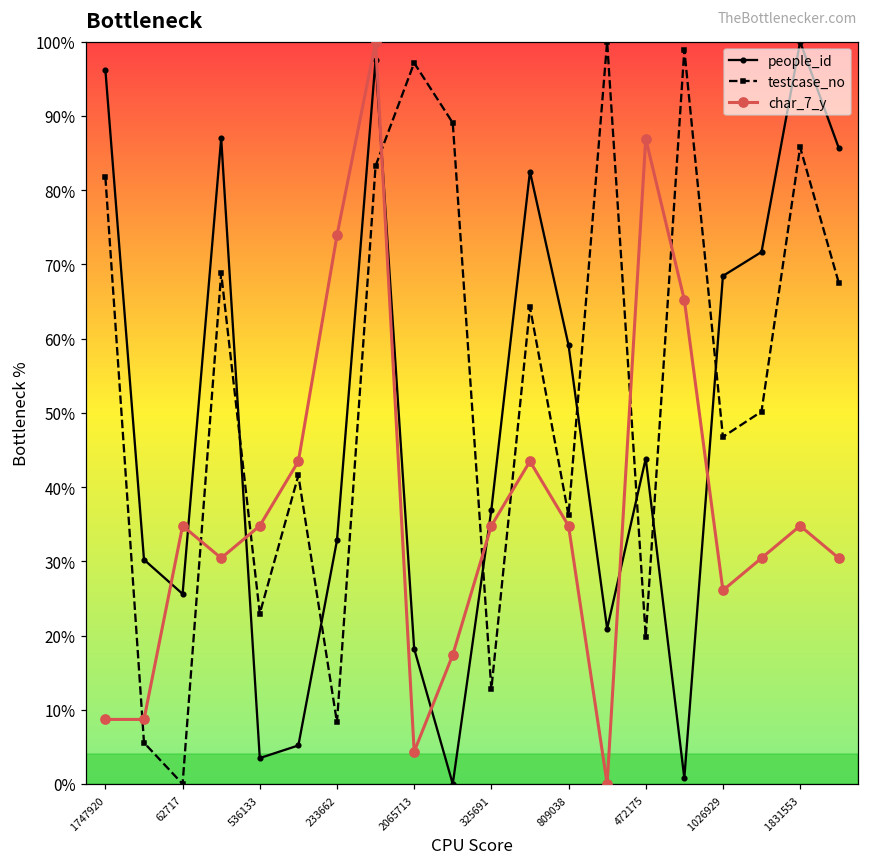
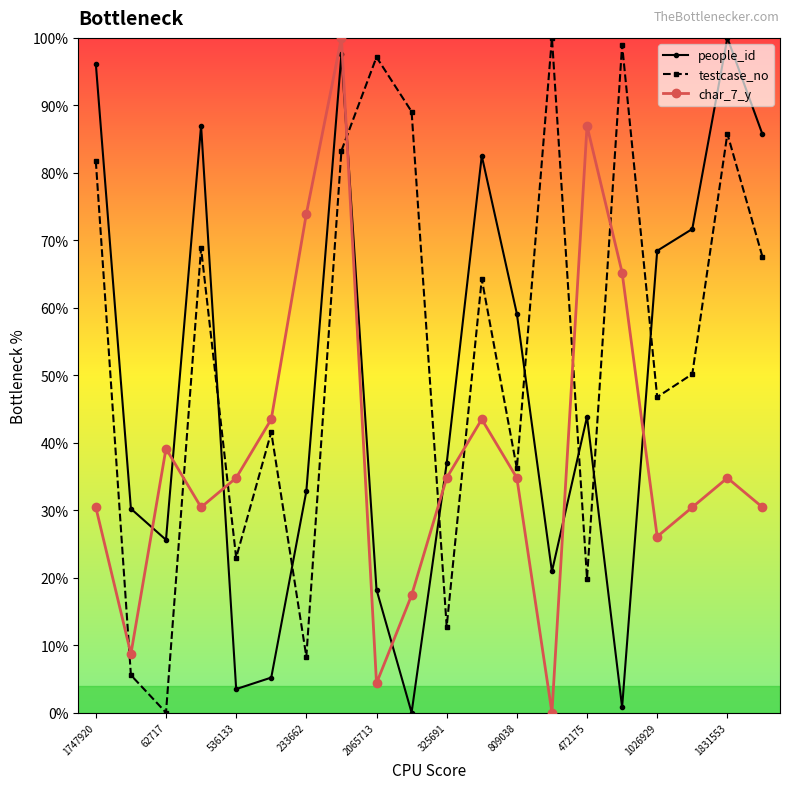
char_7_y, 1747920: 9% -> 30%
char_7_y, 62717: 35% -> 39%
